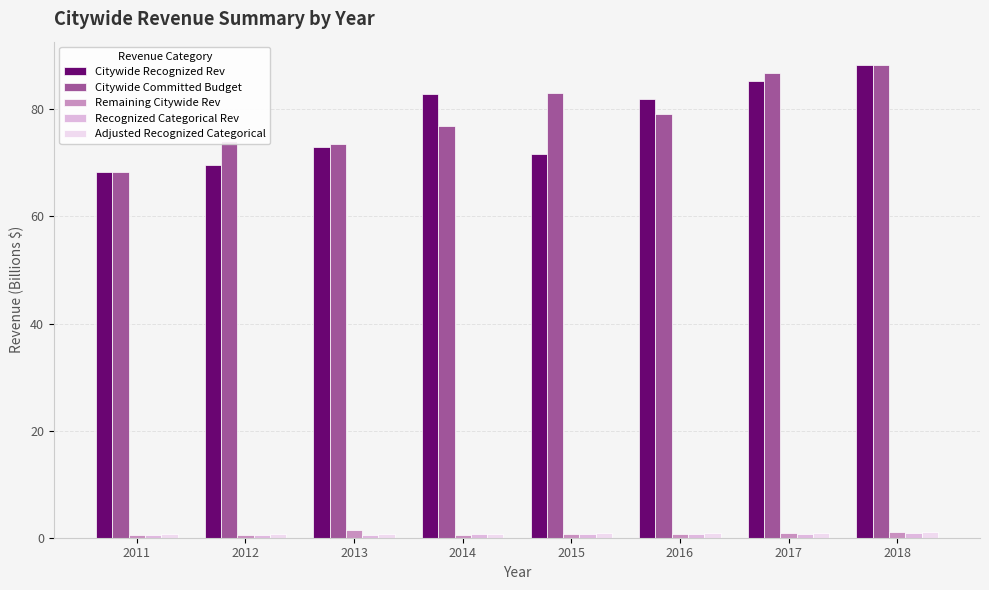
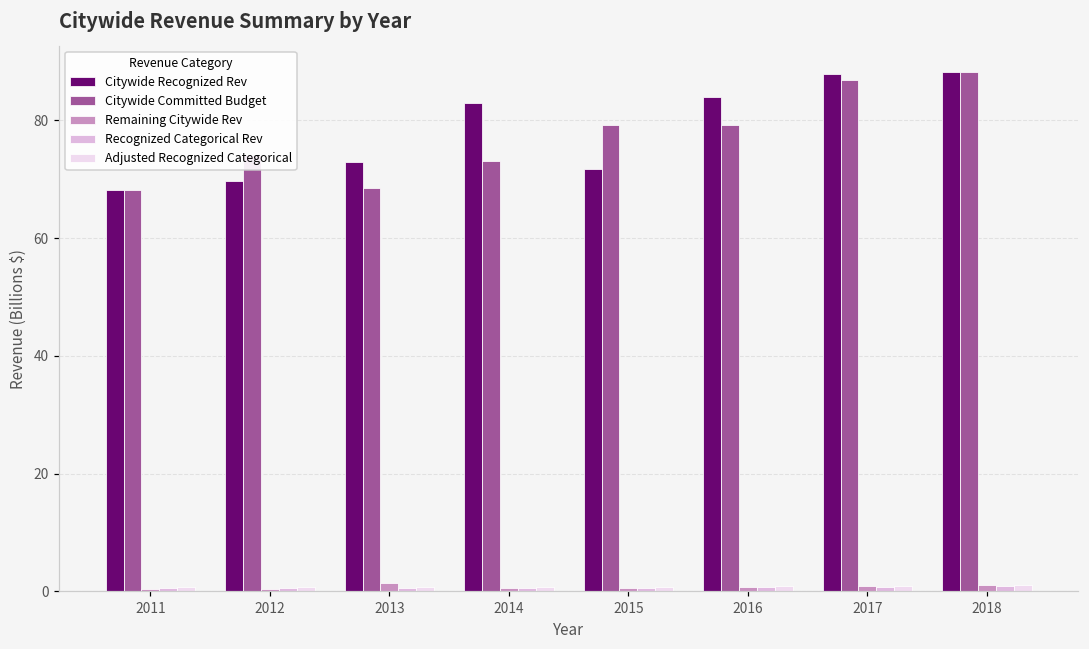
Citywide Committed Budget, 2013: 74 -> 69
Citywide Committed Budget, 2014: 77 -> 73
Citywide Committed Budget, 2015: 83 -> 79
Citywide Recognized Rev, 2016: 82 -> 84
Citywide Recognized Rev, 2017: 85 -> 88
